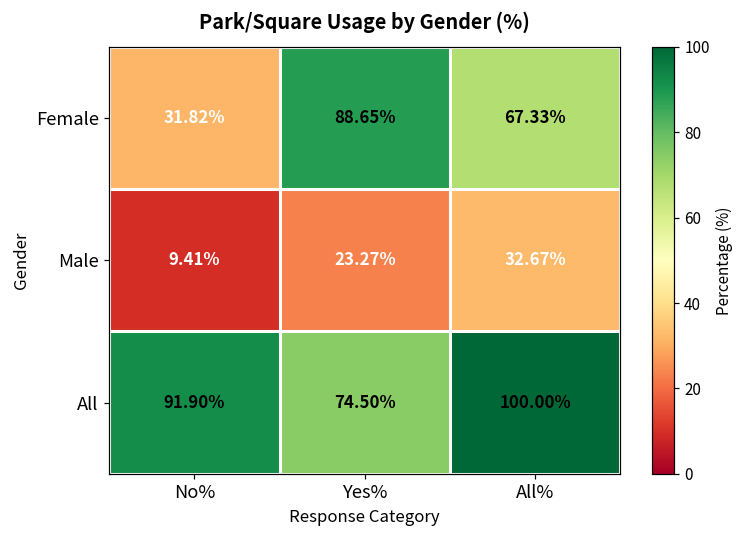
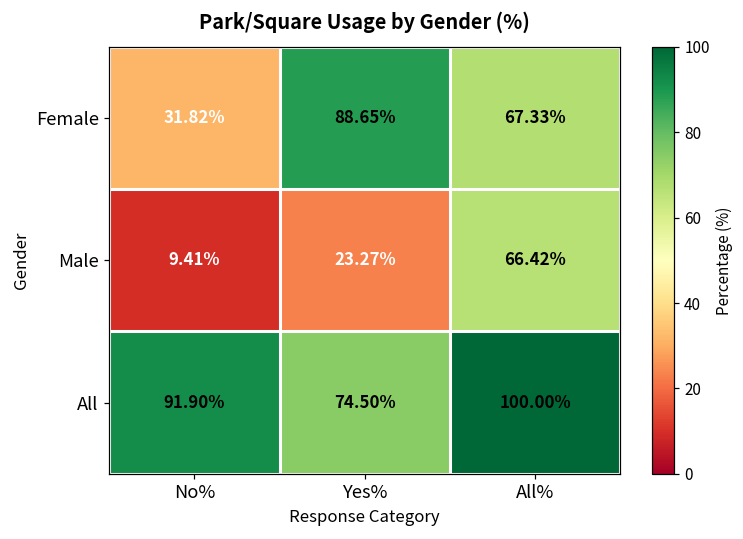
Male, All%: 32.67% -> 66.42%
